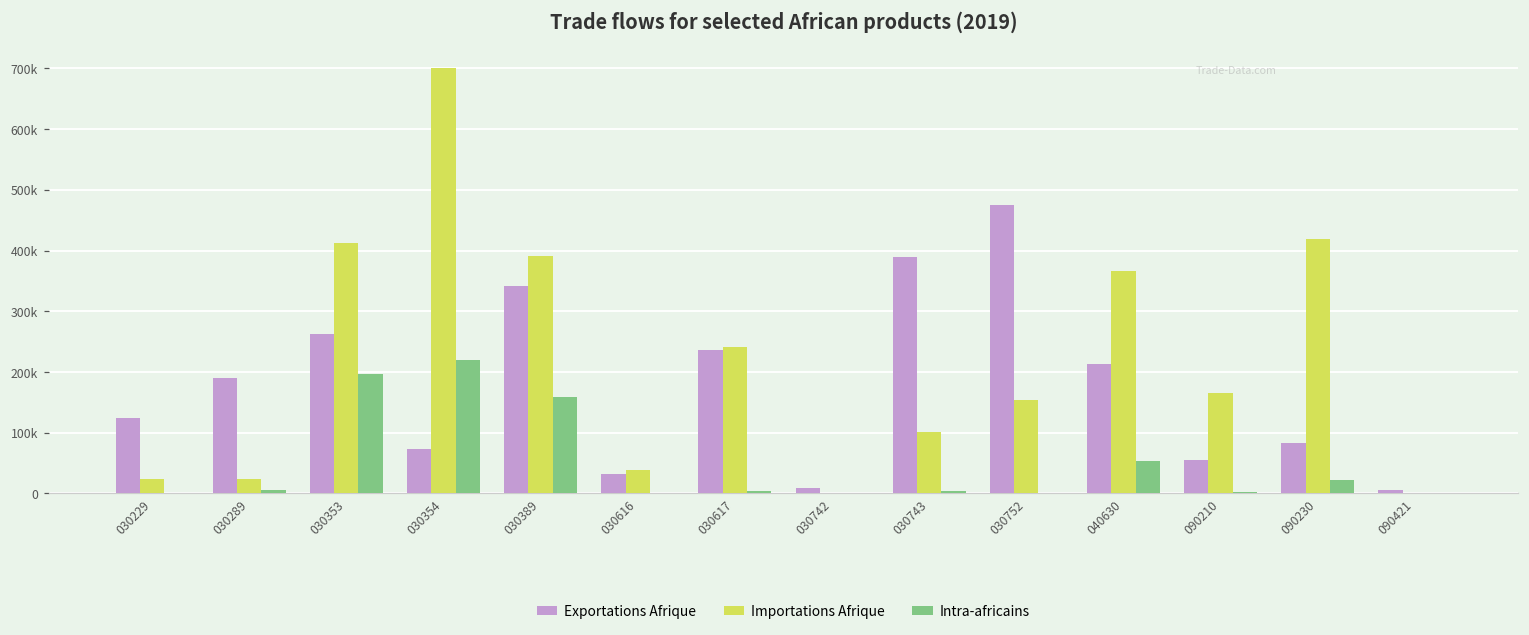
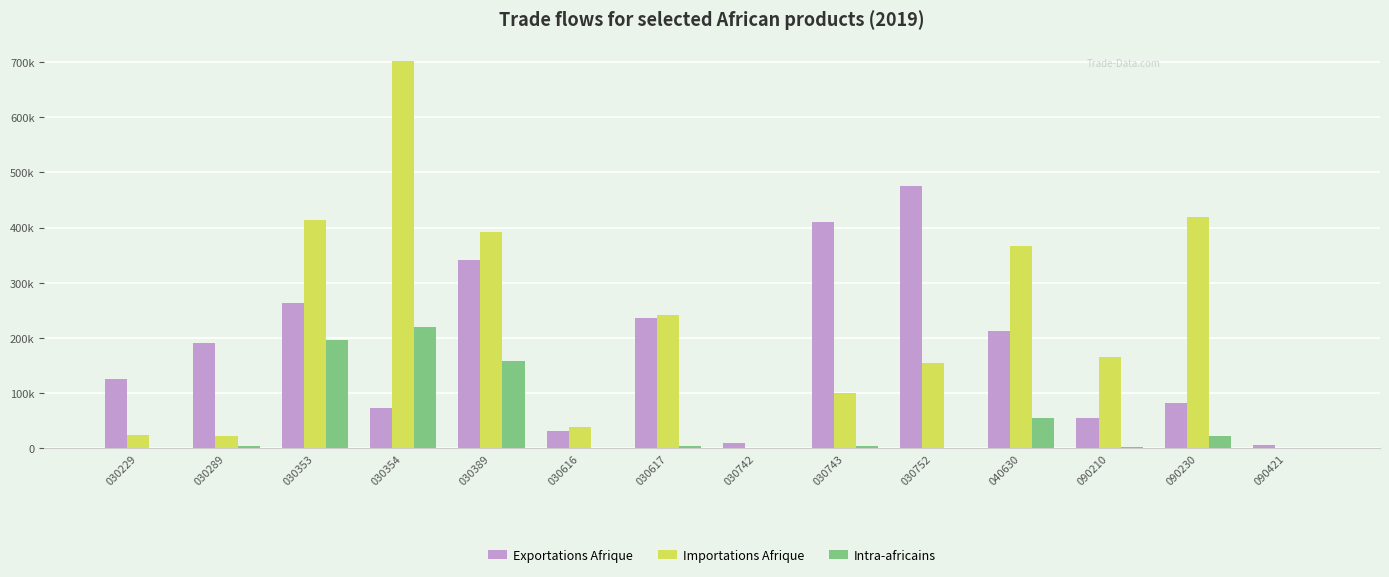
Exportations Afrique, 030743: 390000 -> 410000
